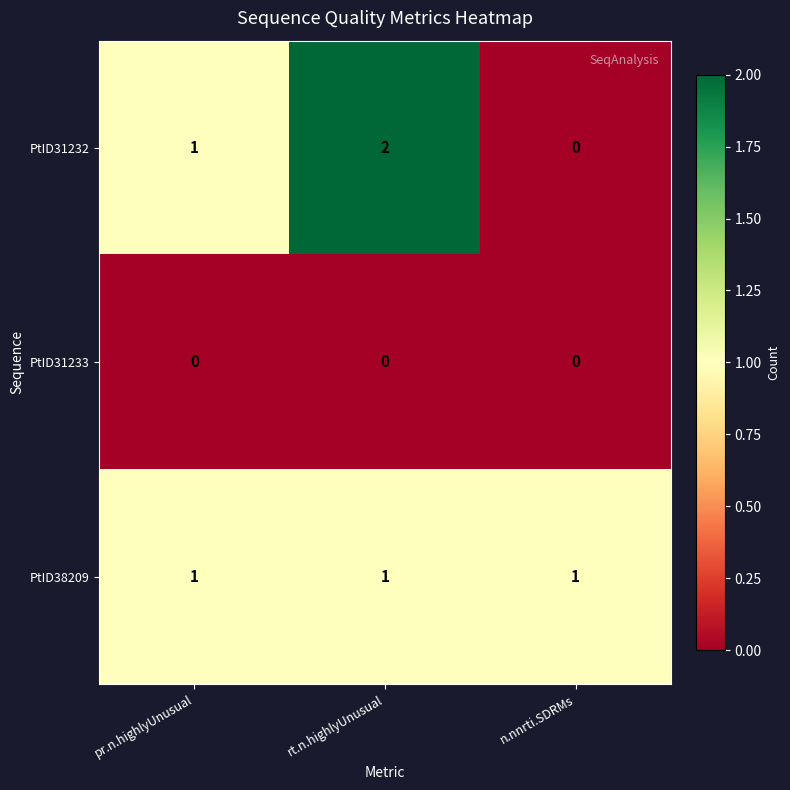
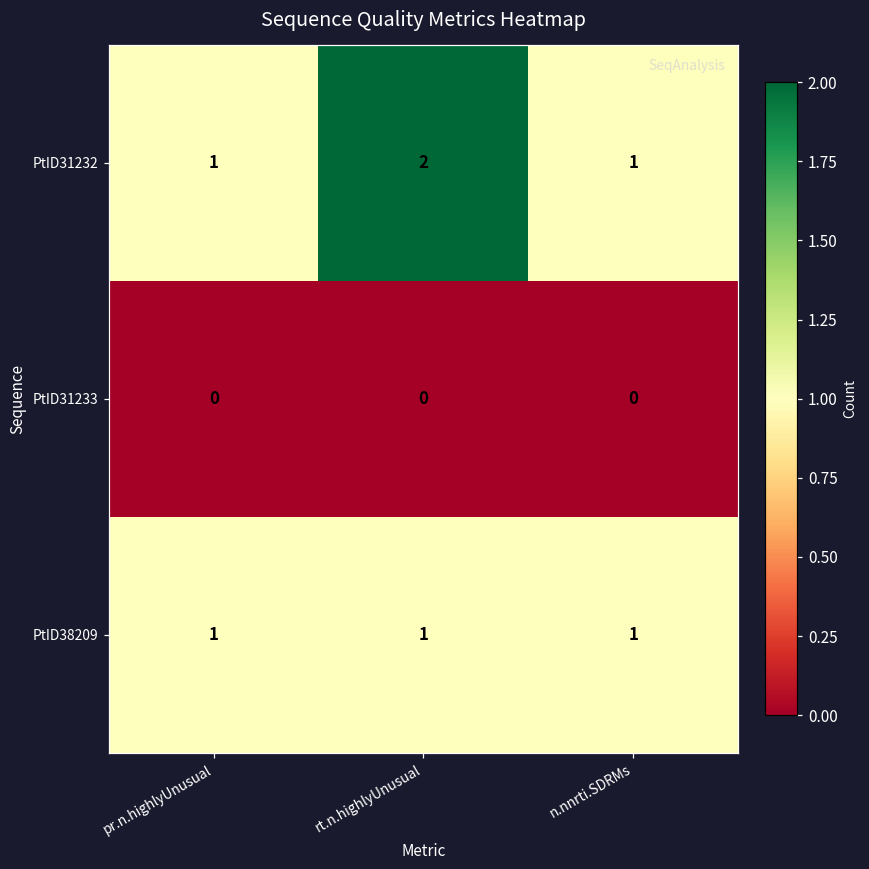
PtID31232, n.nnrti.SDRMs: 0 -> 1
